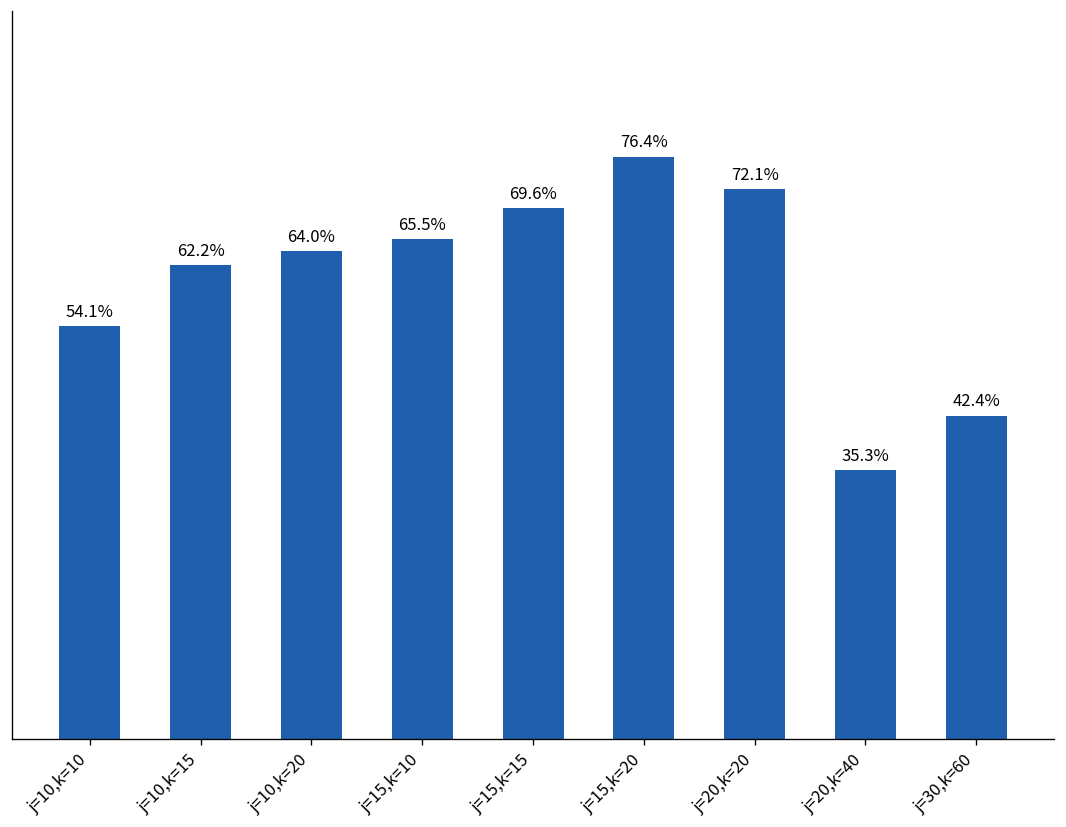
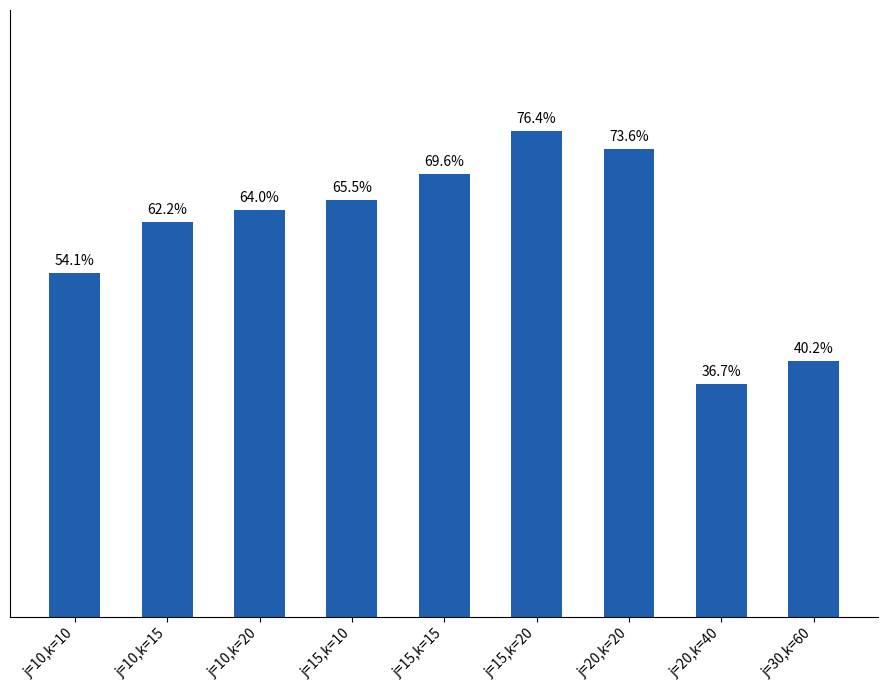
j=20,k=20: 72.1% -> 73.6%
j=20,k=40: 35.3% -> 36.7%
j=30,k=60: 42.4% -> 40.2%
